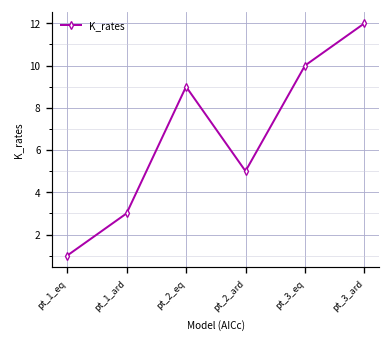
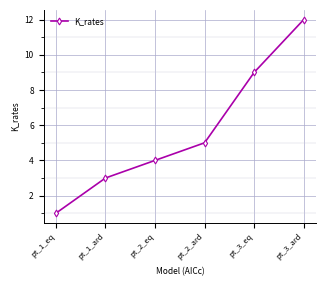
pt_2_eq: 9 -> 4
pt_3_eq: 10 -> 9
